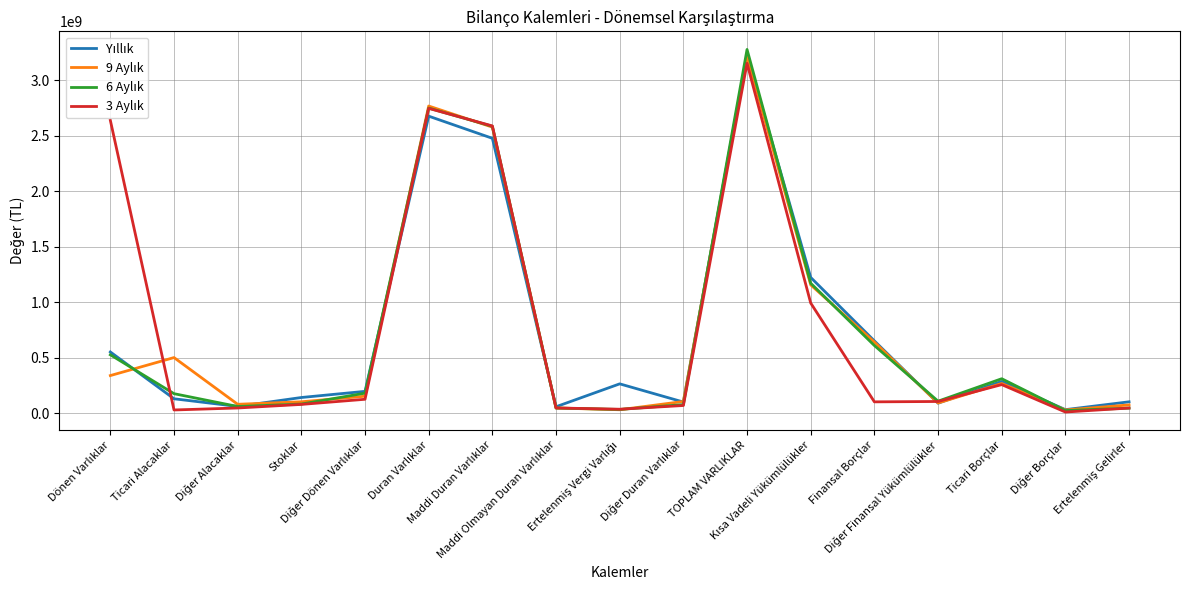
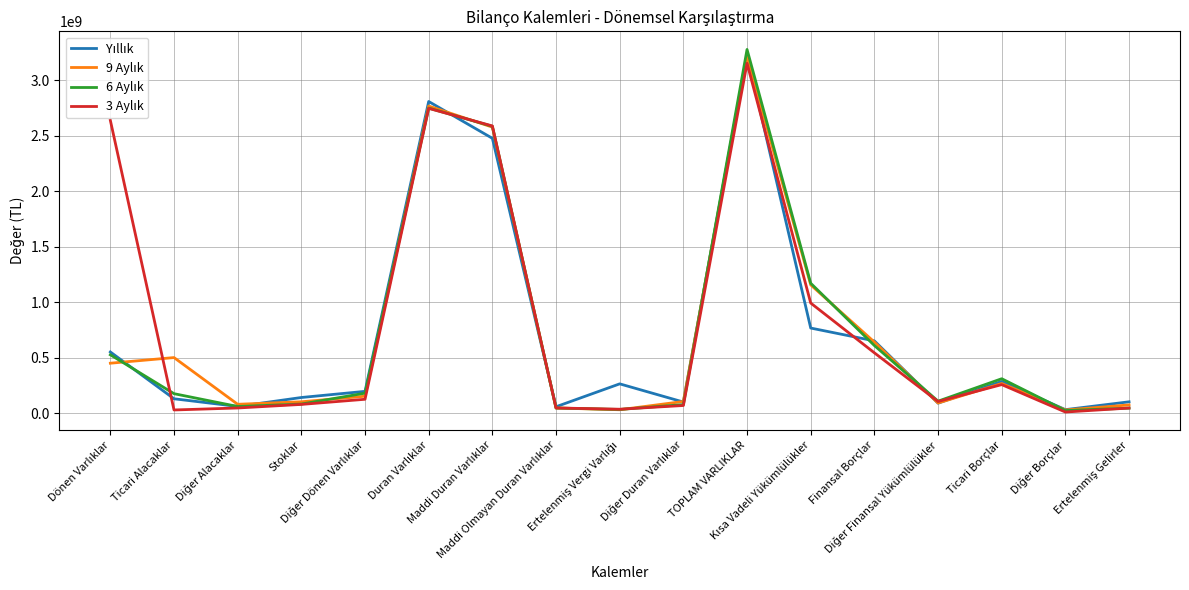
9 Aylık, Dönen Varlıklar: 340000000 -> 450000000
Yıllık, Duran Varlıklar: 2680000000 -> 2810000000
Yıllık, Kısa Vadeli Yükümlülükler: 1230000000 -> 770000000
3 Aylık, Finansal Borçlar: 100000000 -> 550000000
